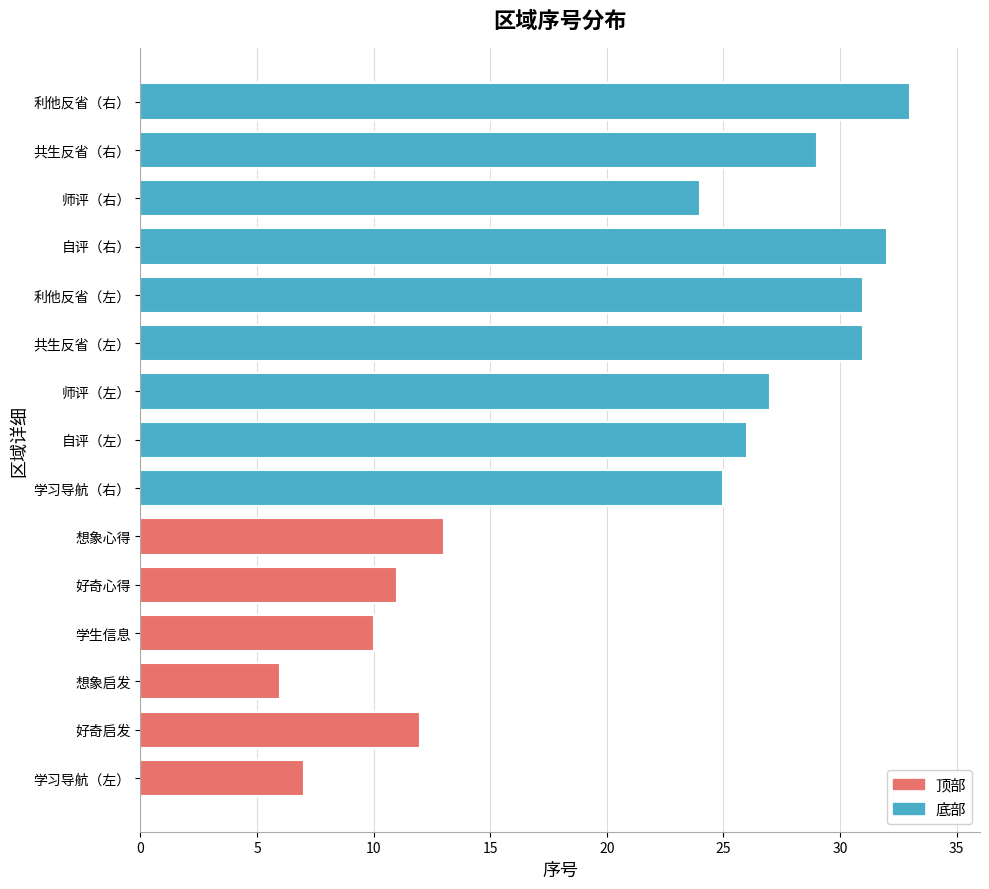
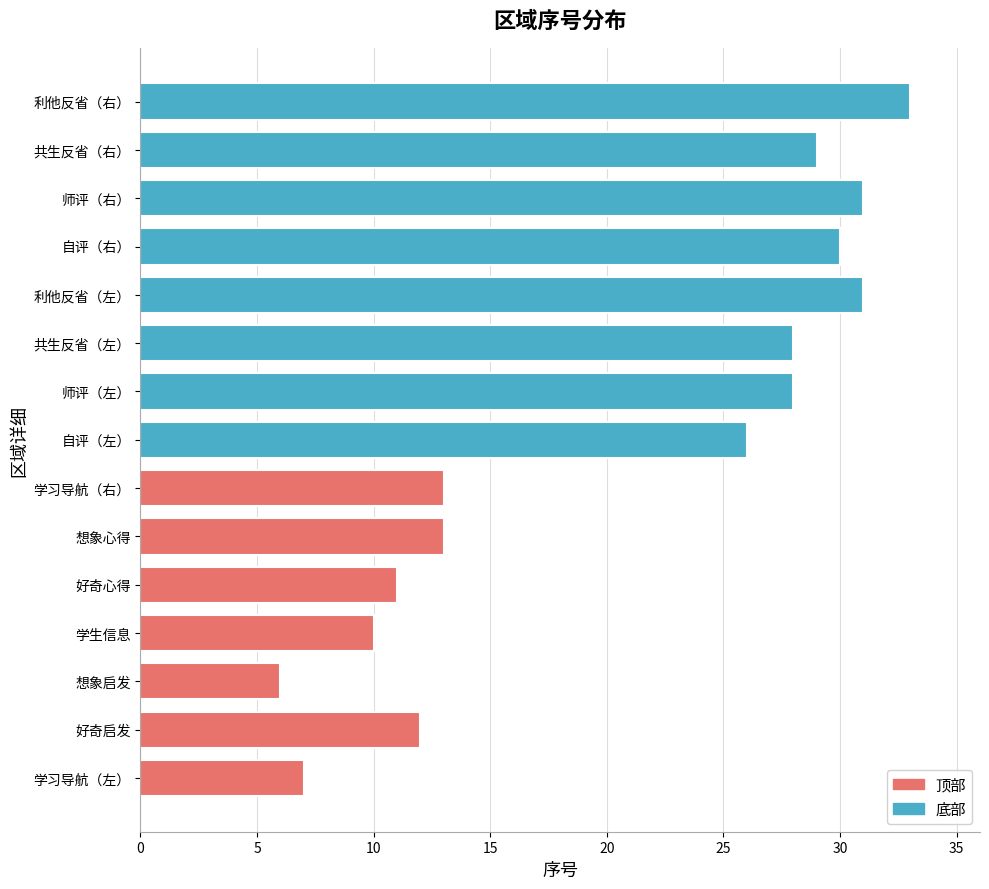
师评（右）: 24 -> 31
自评（右）: 32 -> 30
共生反省（左）: 31 -> 28
师评（左）: 27 -> 28
学习导航（右）: 25 -> 13
